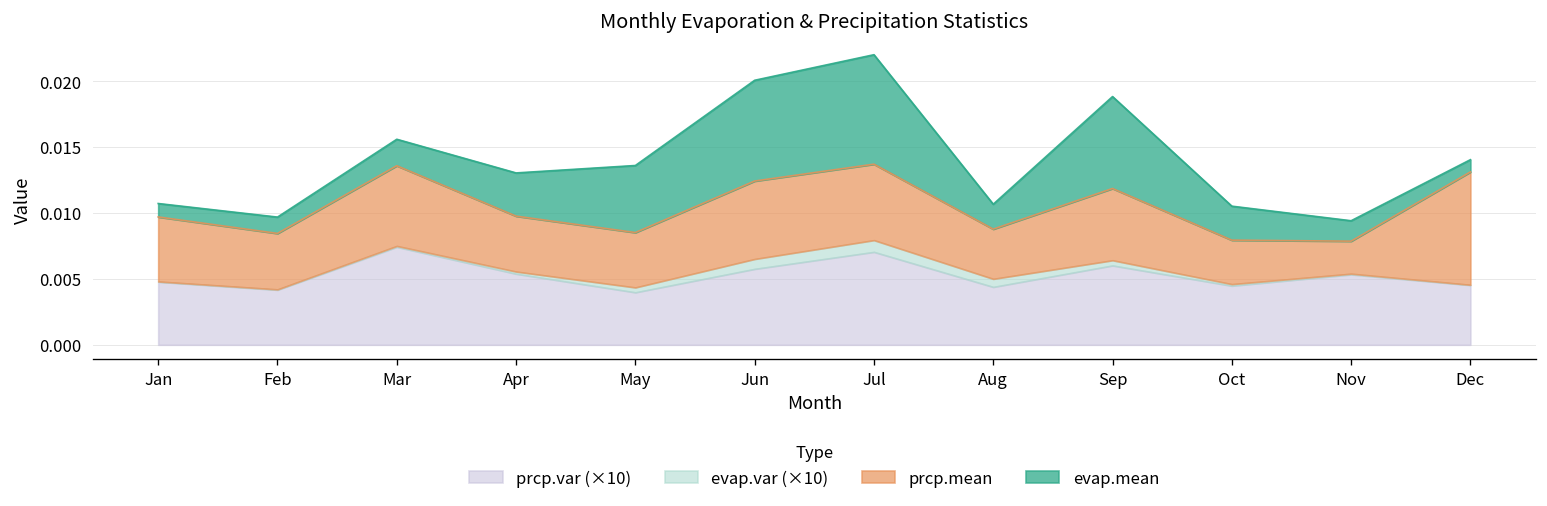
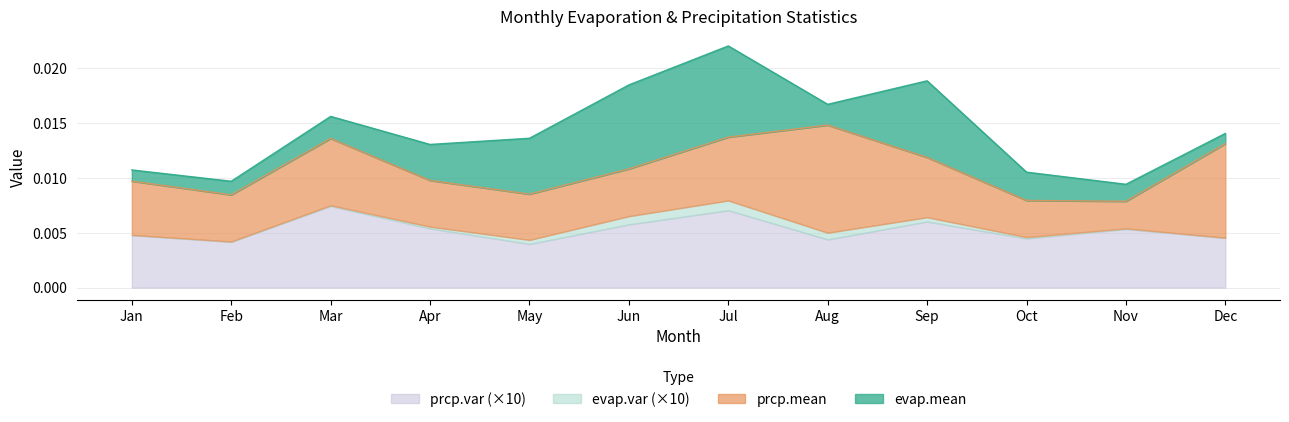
prcp.mean, Jun: 0.0059 -> 0.0043
prcp.mean, Aug: 0.0038 -> 0.0098
